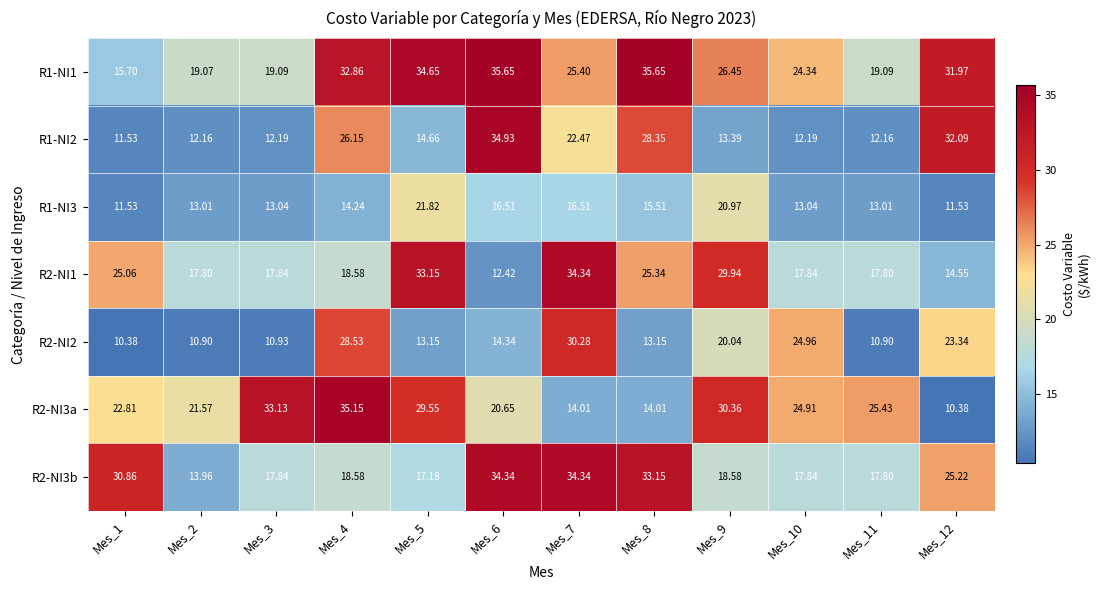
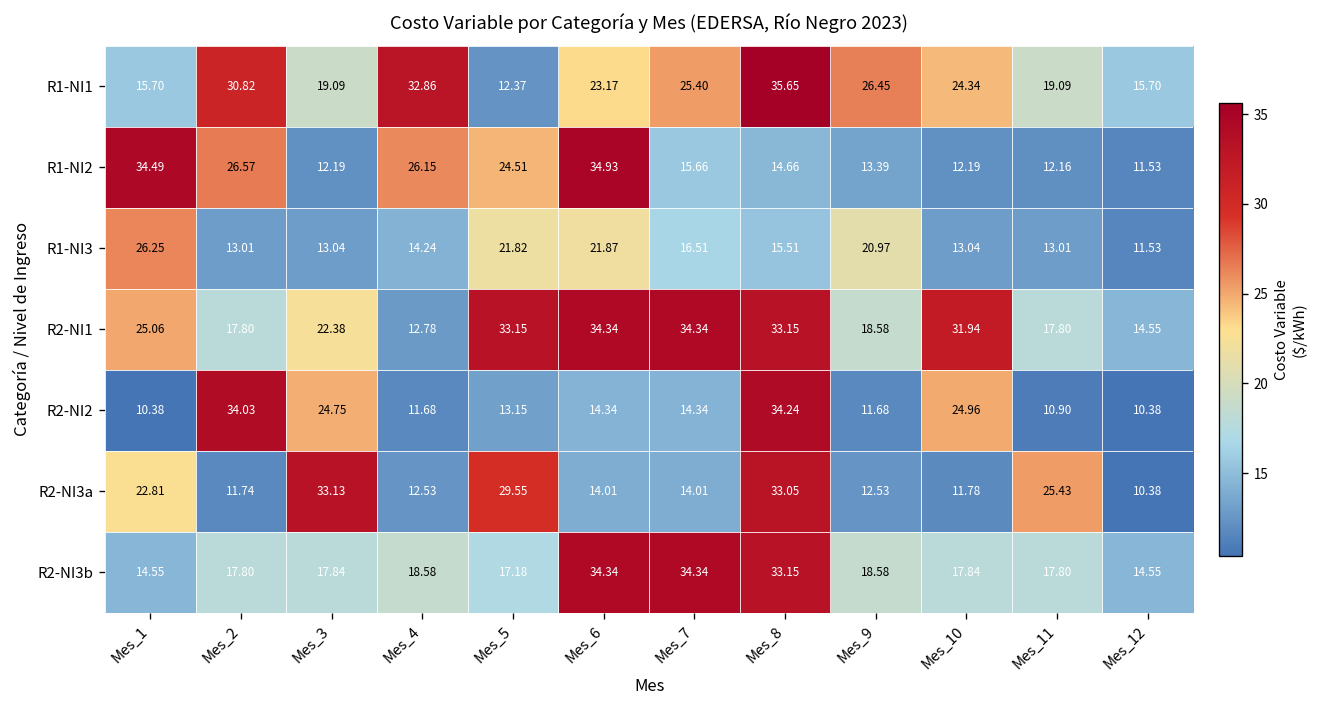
R1-NI1, Mes_2: 19.07 -> 30.82
R1-NI1, Mes_5: 34.65 -> 12.37
R1-NI1, Mes_6: 35.65 -> 23.17
R1-NI1, Mes_12: 31.97 -> 15.70
R1-NI2, Mes_1: 11.53 -> 34.49
R1-NI2, Mes_2: 12.16 -> 26.57
R1-NI2, Mes_5: 14.66 -> 24.51
R1-NI2, Mes_7: 22.47 -> 15.66
R1-NI2, Mes_8: 28.35 -> 14.66
R1-NI2, Mes_12: 32.09 -> 11.53
R1-NI3, Mes_1: 11.53 -> 26.25
R1-NI3, Mes_6: 16.51 -> 21.87
R2-NI1, Mes_3: 17.84 -> 22.38
R2-NI1, Mes_4: 18.58 -> 12.78
R2-NI1, Mes_6: 12.42 -> 34.34
R2-NI1, Mes_8: 25.34 -> 33.15
R2-NI1, Mes_9: 29.94 -> 18.58
R2-NI1, Mes_10: 17.84 -> 31.94
R2-NI2, Mes_2: 10.90 -> 34.03
R2-NI2, Mes_3: 10.93 -> 24.75
R2-NI2, Mes_4: 28.53 -> 11.68
R2-NI2, Mes_7: 30.28 -> 14.34
R2-NI2, Mes_8: 13.15 -> 34.24
R2-NI2, Mes_9: 20.04 -> 11.68
R2-NI2, Mes_12: 23.34 -> 10.38
R2-NI3a, Mes_2: 21.57 -> 11.74
R2-NI3a, Mes_4: 35.15 -> 12.53
R2-NI3a, Mes_6: 20.65 -> 14.01
R2-NI3a, Mes_8: 14.01 -> 33.05
R2-NI3a, Mes_9: 30.36 -> 12.53
R2-NI3a, Mes_10: 24.91 -> 11.78
R2-NI3b, Mes_1: 30.86 -> 14.55
R2-NI3b, Mes_2: 13.96 -> 17.80
R2-NI3b, Mes_12: 25.22 -> 14.55
